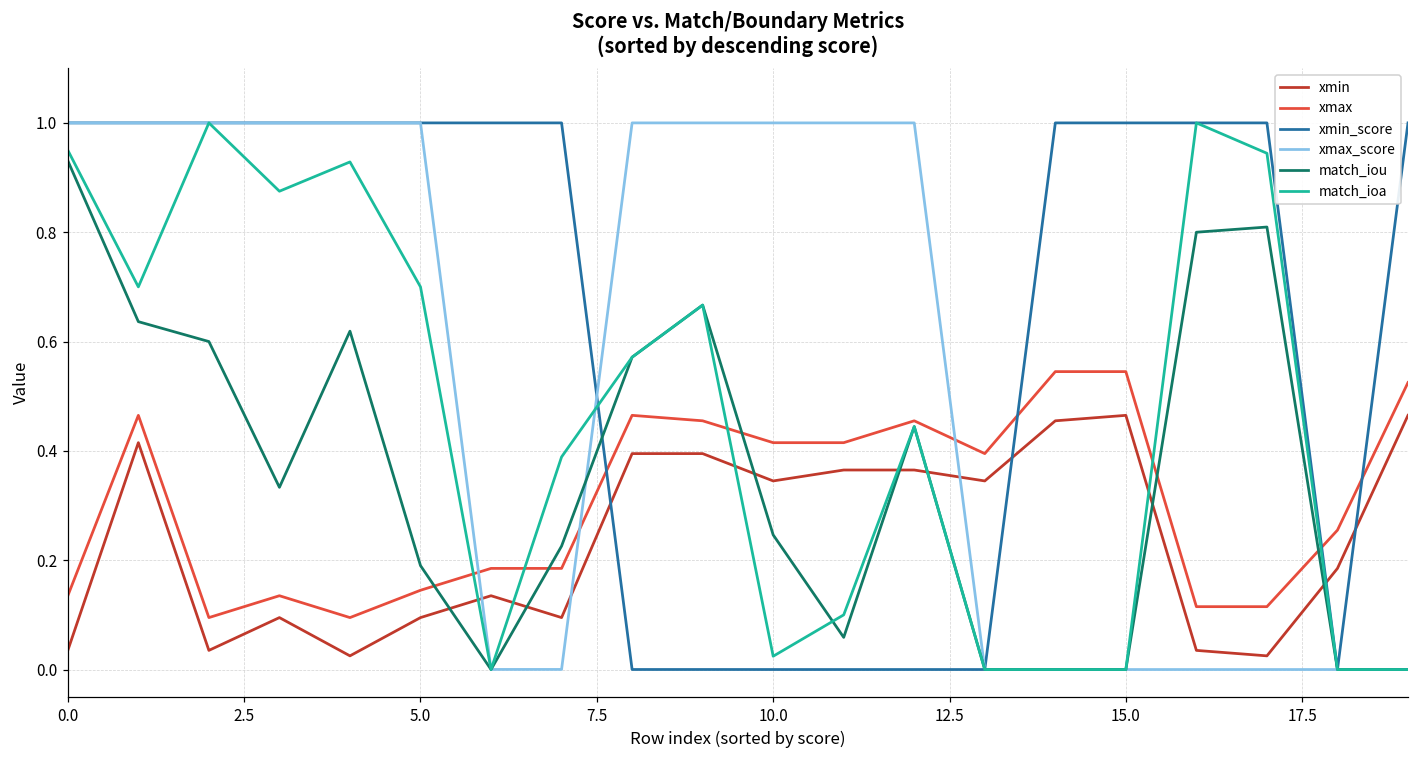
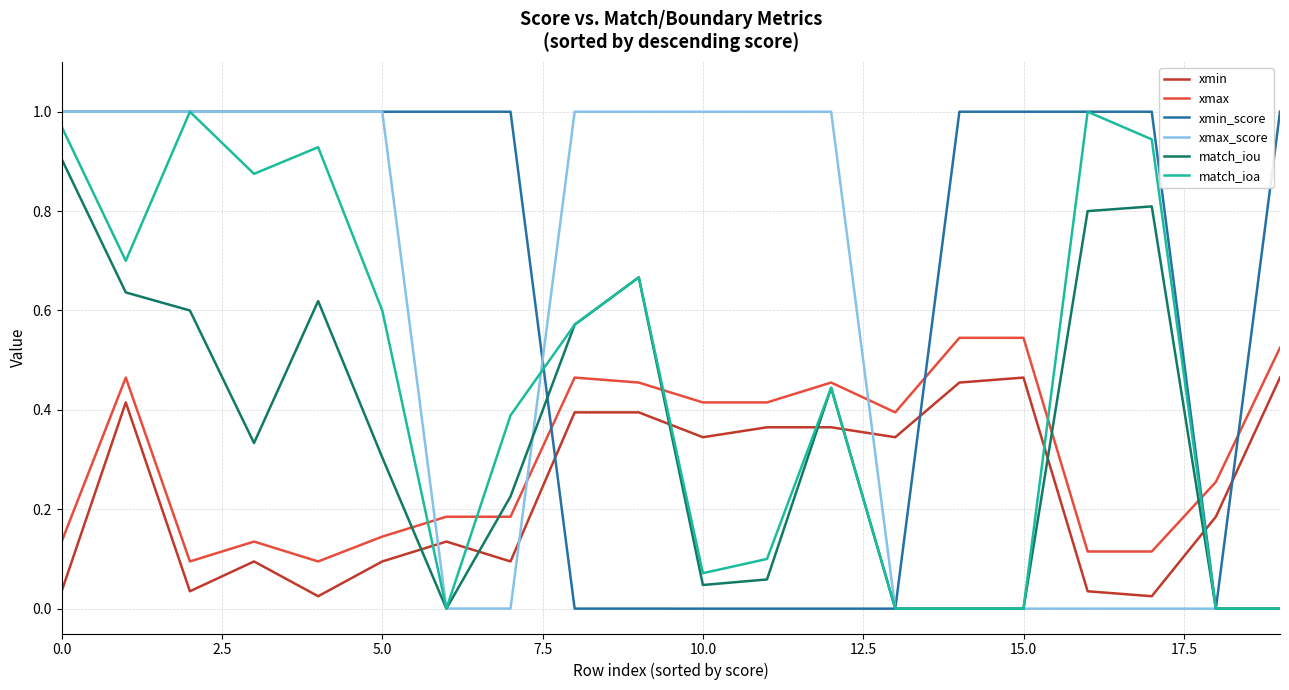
match_iou, 0.0: 0.93 -> 0.90
match_ioa, 0.0: 0.95 -> 0.97
match_iou, 5.0: 0.19 -> 0.30
match_ioa, 5.0: 0.7 -> 0.6
match_iou, 10.0: 0.25 -> 0.05
match_ioa, 10.0: 0.02 -> 0.07
